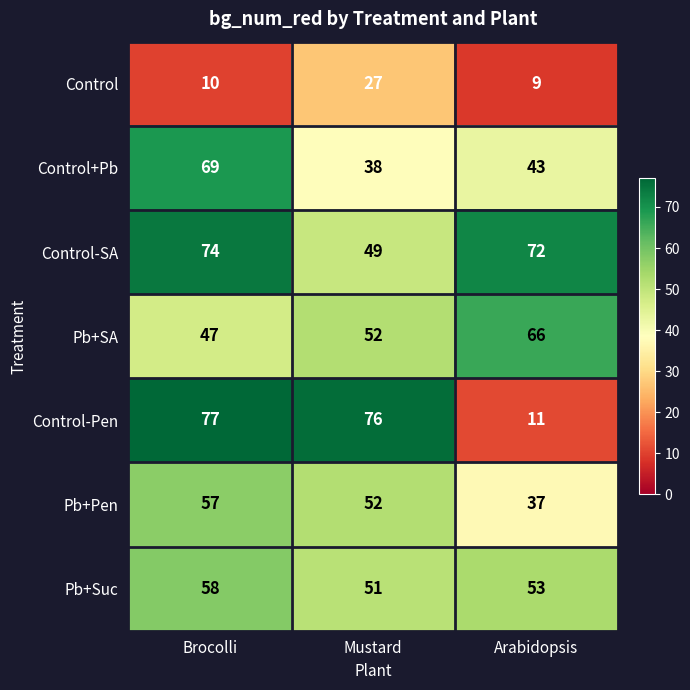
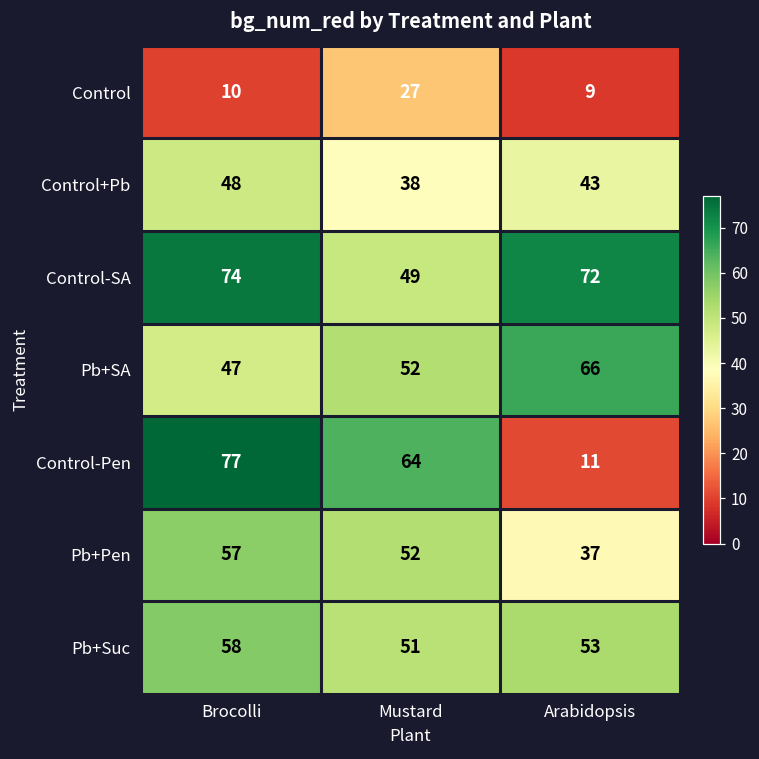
Control+Pb, Brocolli: 69 -> 48
Control-Pen, Mustard: 76 -> 64
